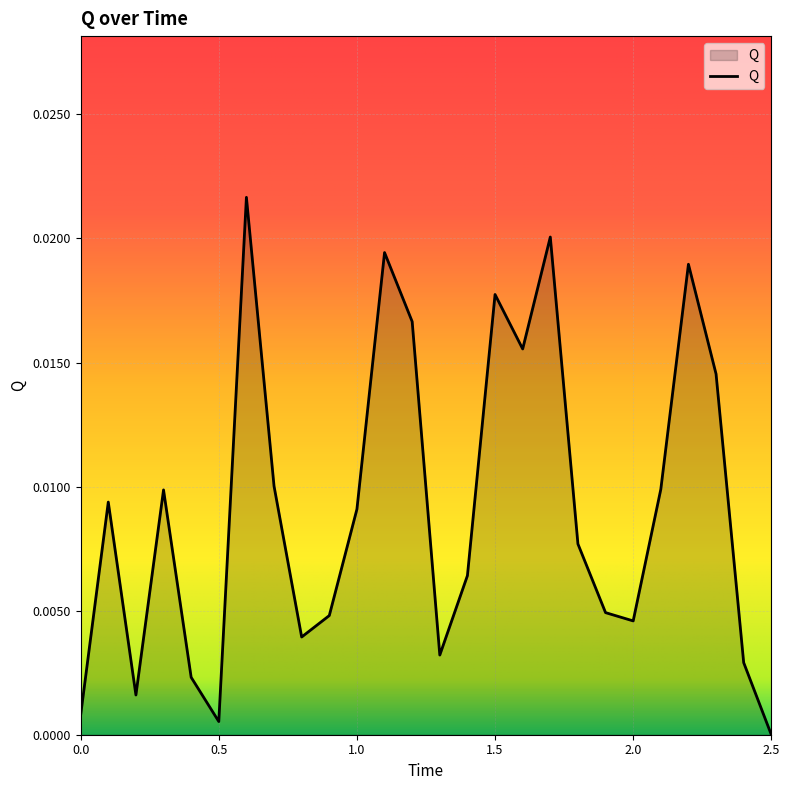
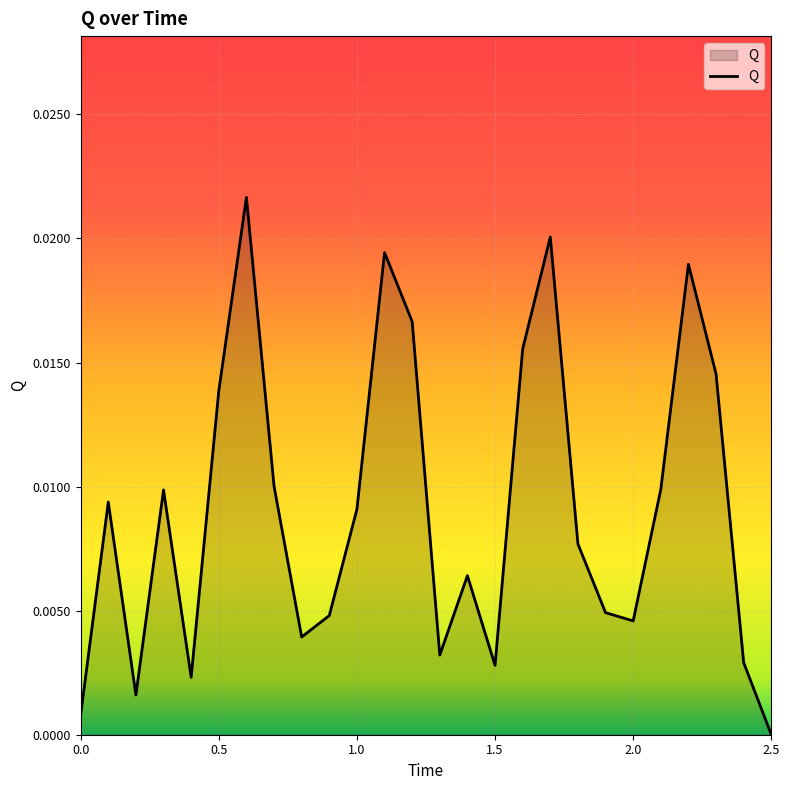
0.5: 0.0005 -> 0.0139
1.5: 0.0177 -> 0.0028
